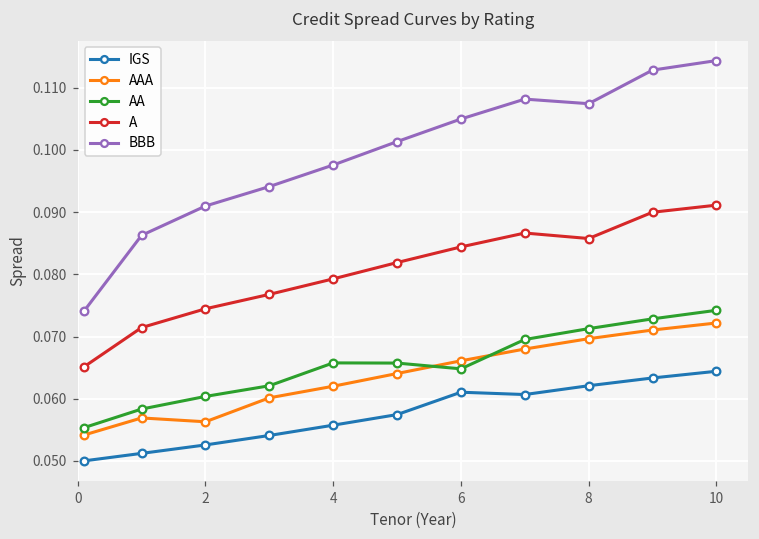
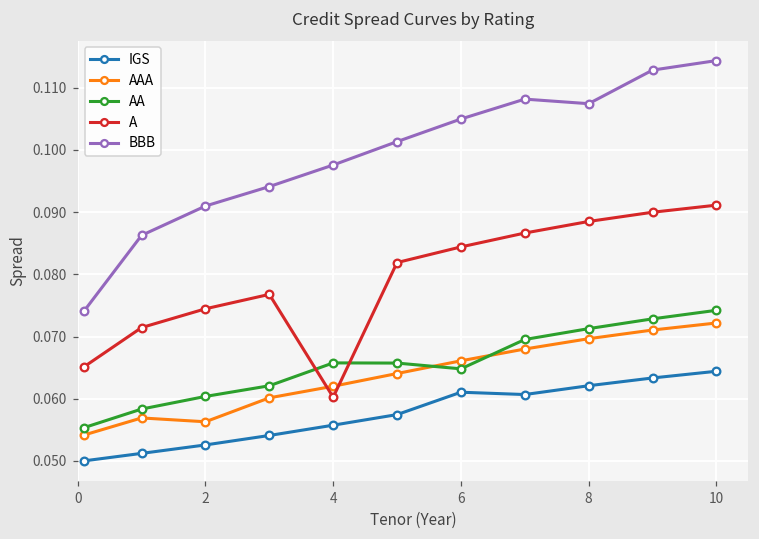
A, 4: 0.079 -> 0.060
A, 8: 0.086 -> 0.088
